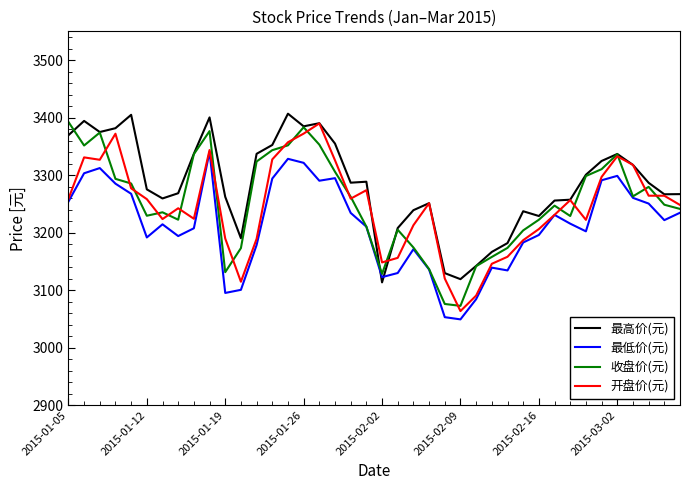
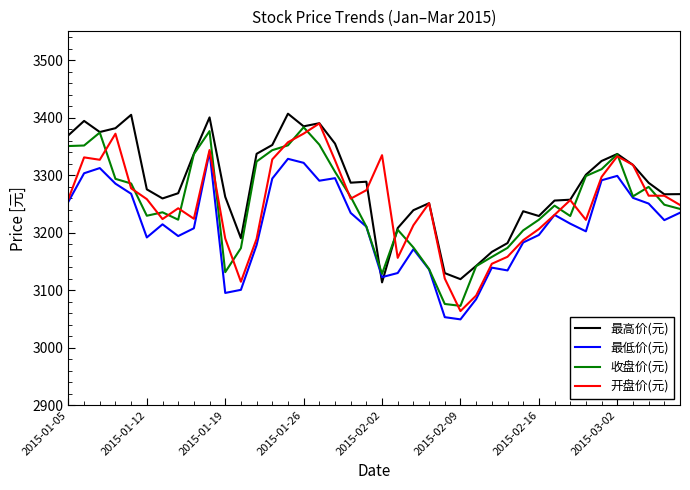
收盘价(元), 2015-01-05: 3390 -> 3350
开盘价(元), 2015-02-02: 3150 -> 3330
